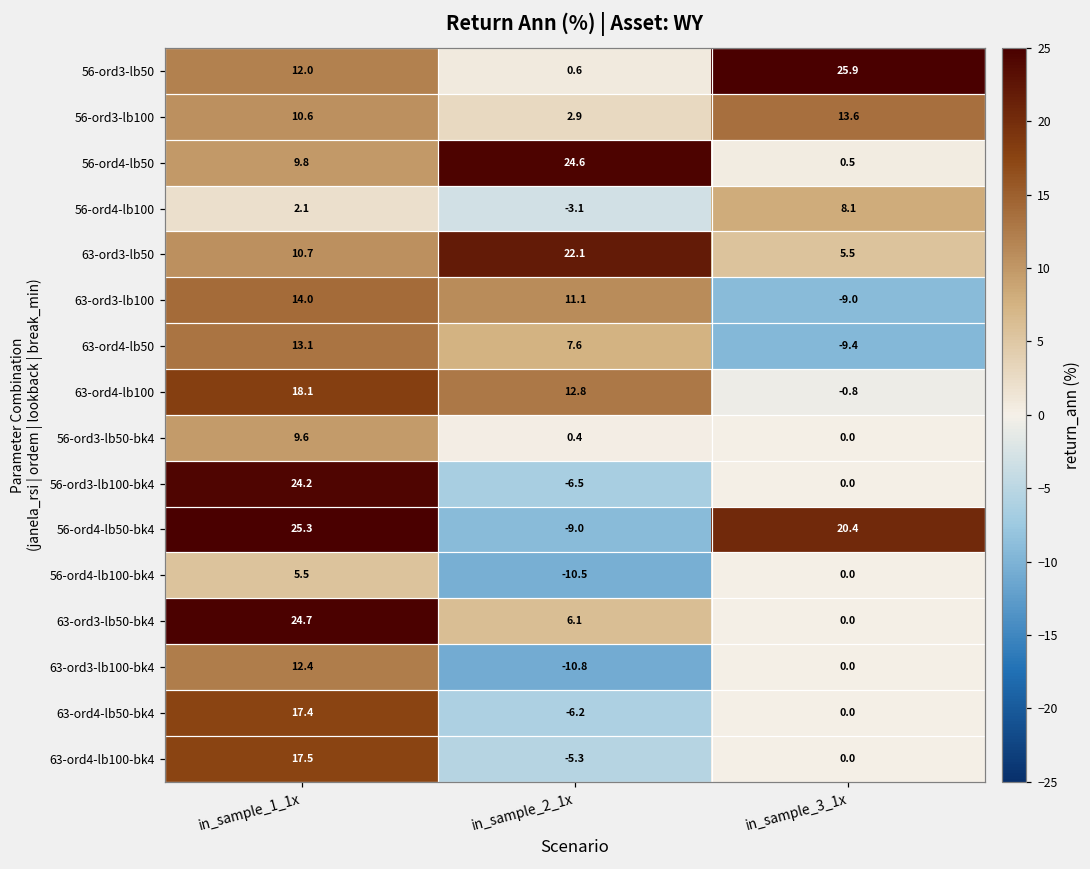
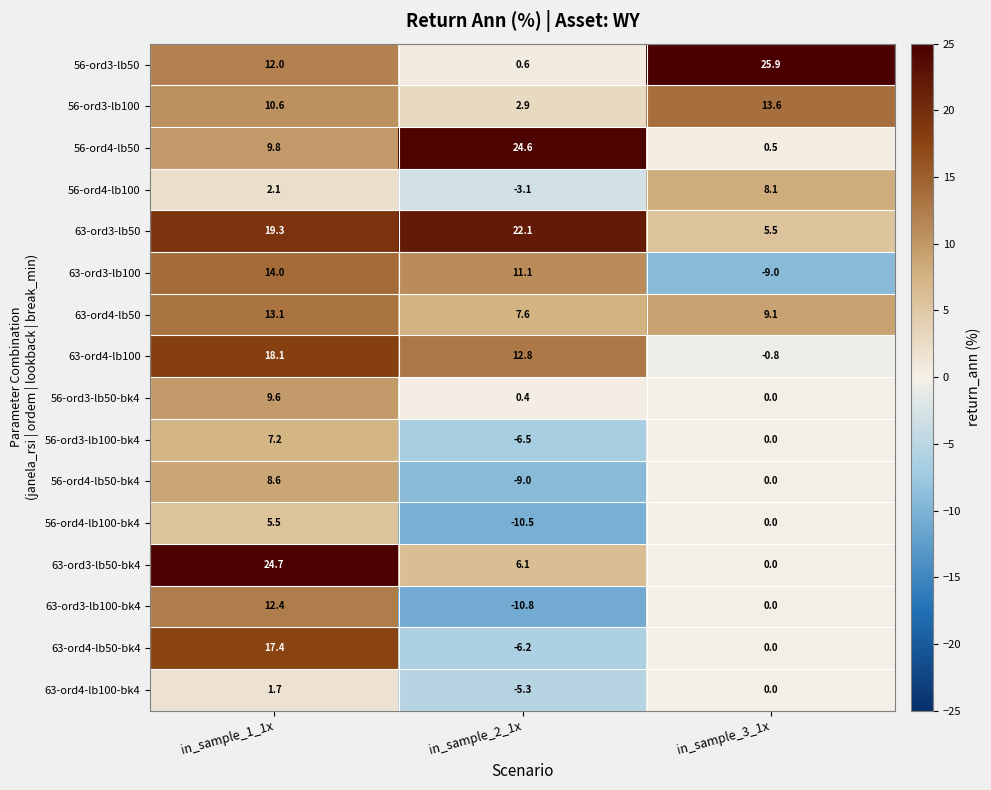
63-ord3-lb50, in_sample_1_1x: 10.7 -> 19.3
63-ord4-lb50, in_sample_3_1x: -9.4 -> 9.1
56-ord3-lb100-bk4, in_sample_1_1x: 24.2 -> 7.2
56-ord4-lb50-bk4, in_sample_1_1x: 25.3 -> 8.6
56-ord4-lb50-bk4, in_sample_3_1x: 20.4 -> 0.0
63-ord4-lb100-bk4, in_sample_1_1x: 17.5 -> 1.7
